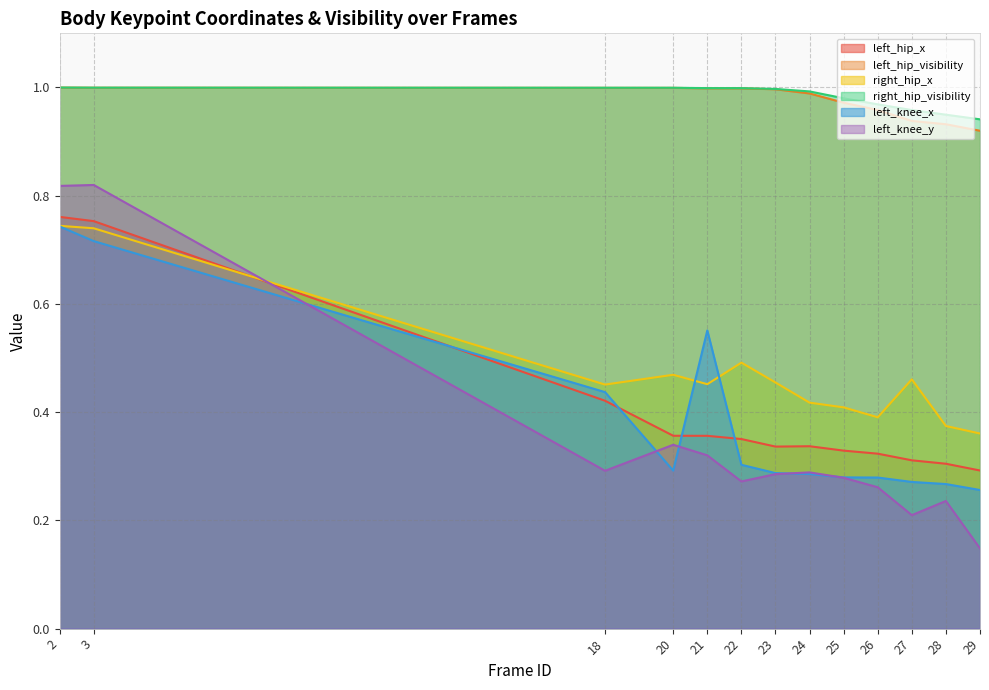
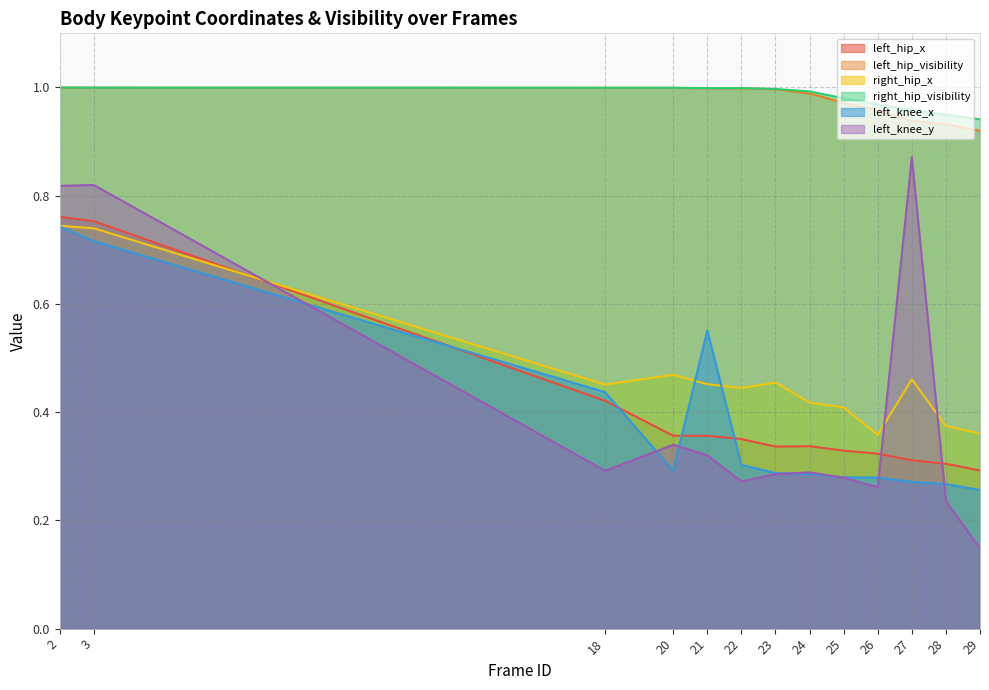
right_hip_x, 22: 0.49 -> 0.44
right_hip_x, 26: 0.39 -> 0.36
left_knee_y, 27: 0.21 -> 0.87
